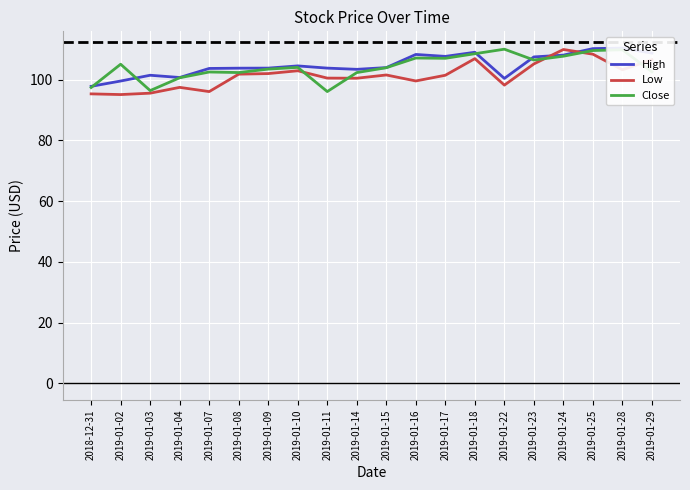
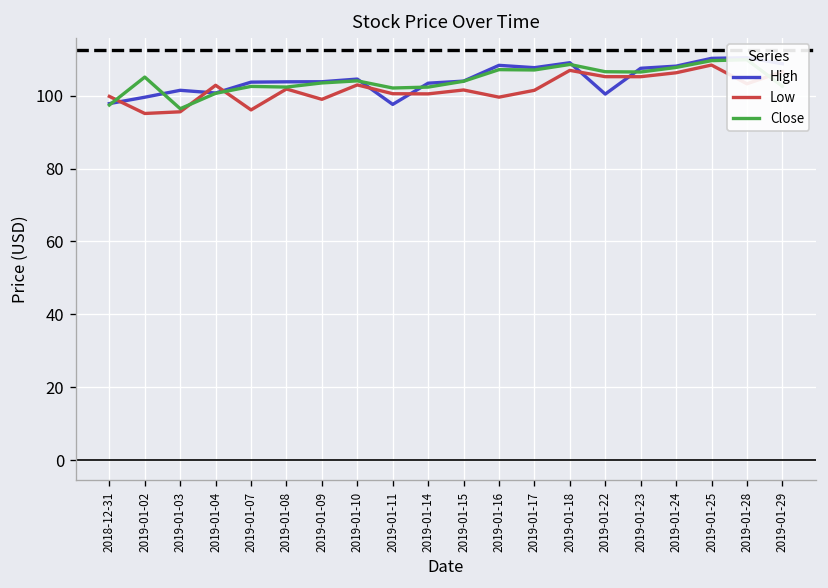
Low, 2018-12-31: 95 -> 100
Low, 2019-01-04: 97 -> 103
Low, 2019-01-09: 102 -> 99
High, 2019-01-11: 104 -> 98
Close, 2019-01-11: 96 -> 102
Low, 2019-01-22: 98 -> 105
Close, 2019-01-22: 110 -> 107
Low, 2019-01-24: 110 -> 106
